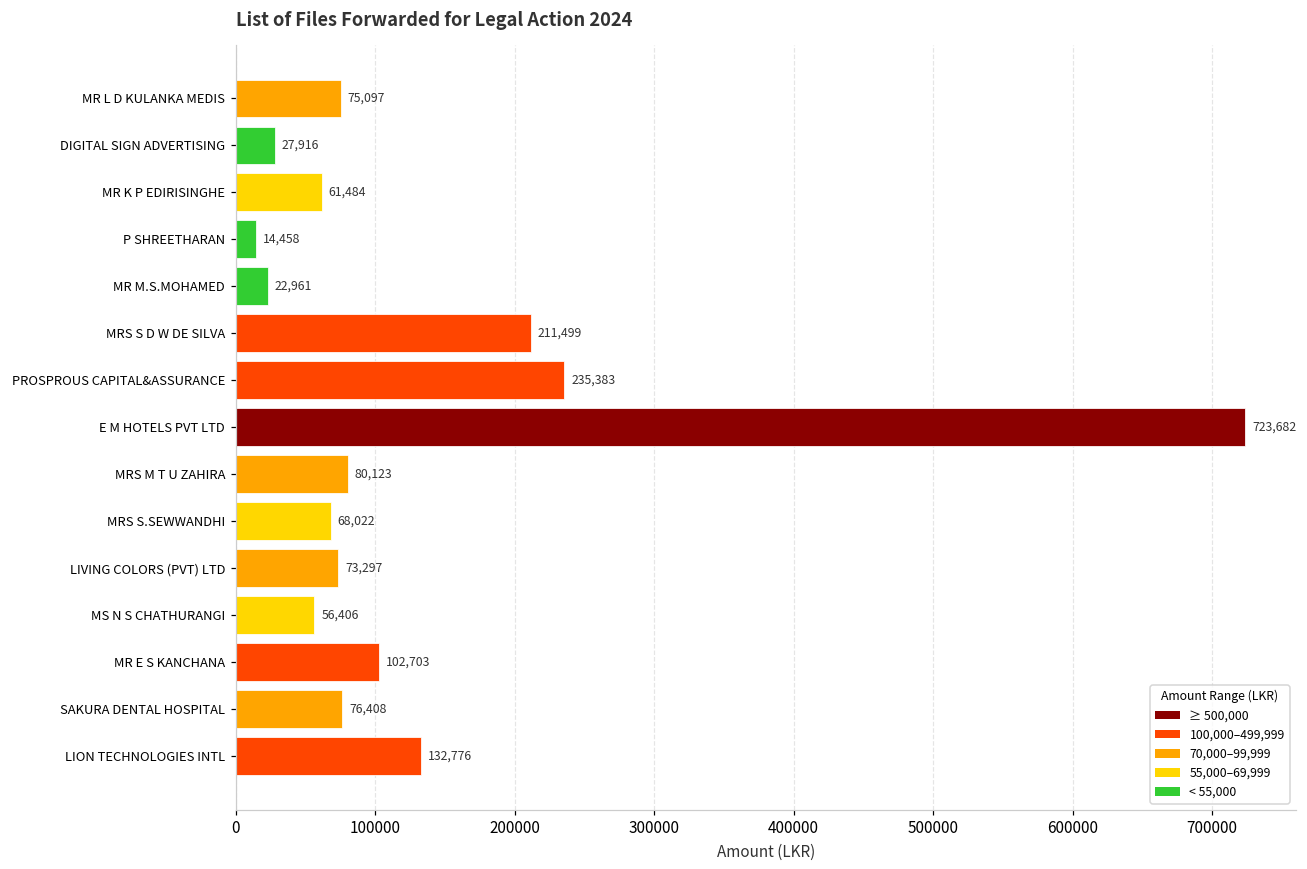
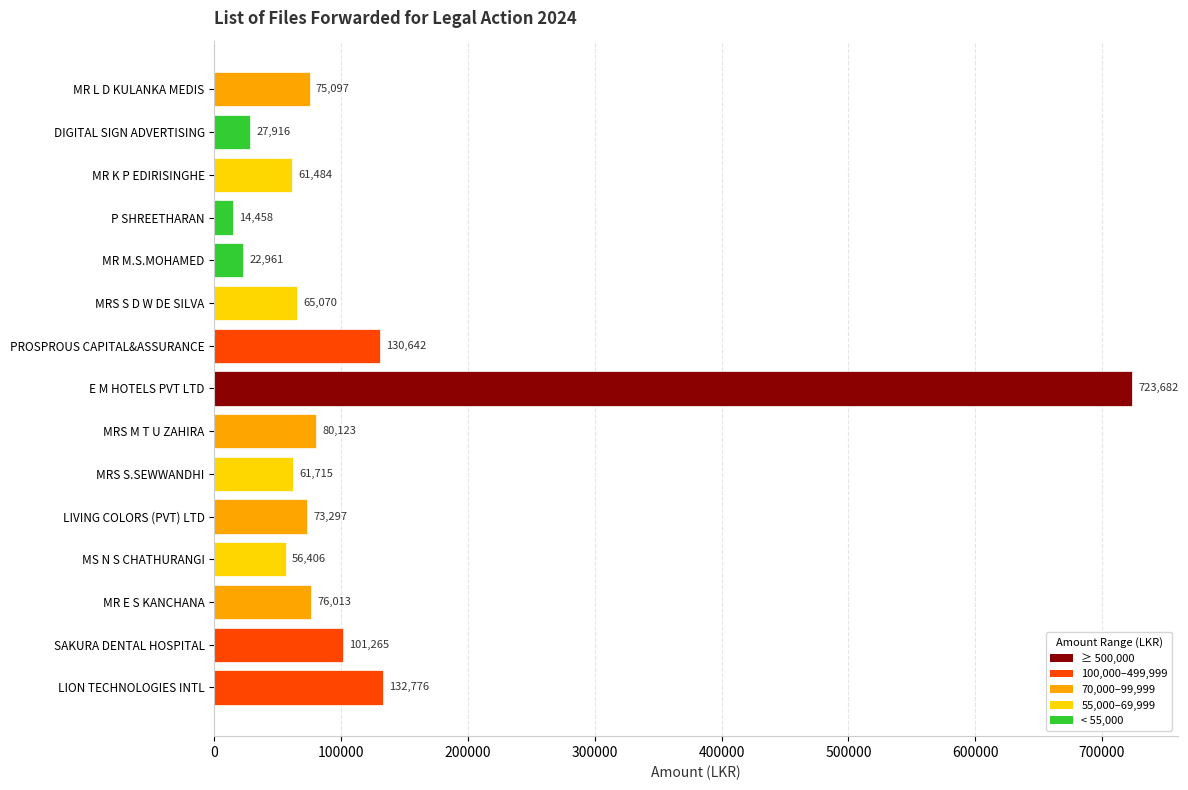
MRS S D W DE SILVA: 211,499 -> 65,070
PROSPROUS CAPITAL&ASSURANCE: 235,383 -> 130,642
MRS S.SEWWANDHI: 68,022 -> 61,715
MR E S KANCHANA: 102,703 -> 76,013
SAKURA DENTAL HOSPITAL: 76,408 -> 101,265
